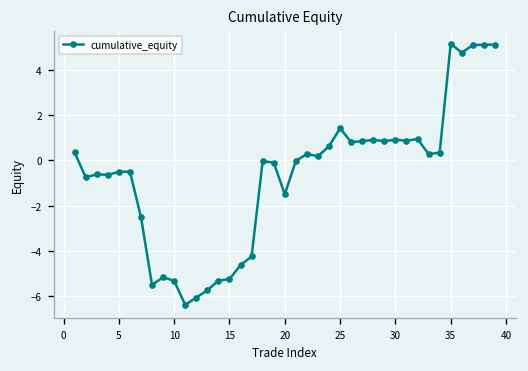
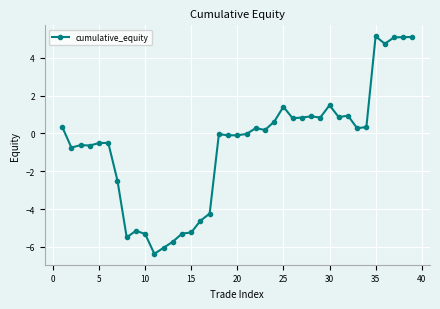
20: -1.5 -> -0.1
30: 0.9 -> 1.5
